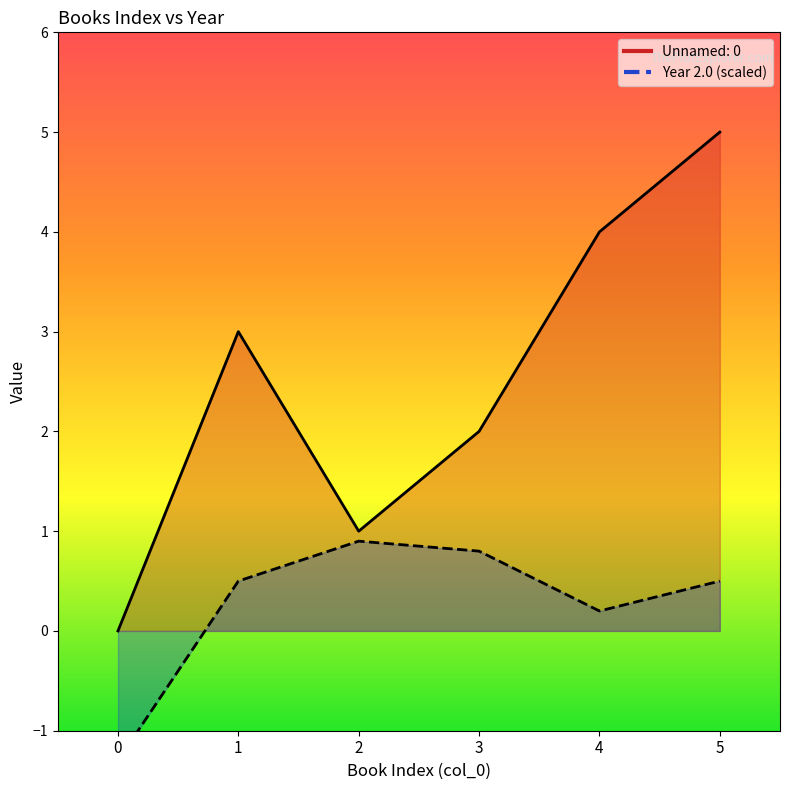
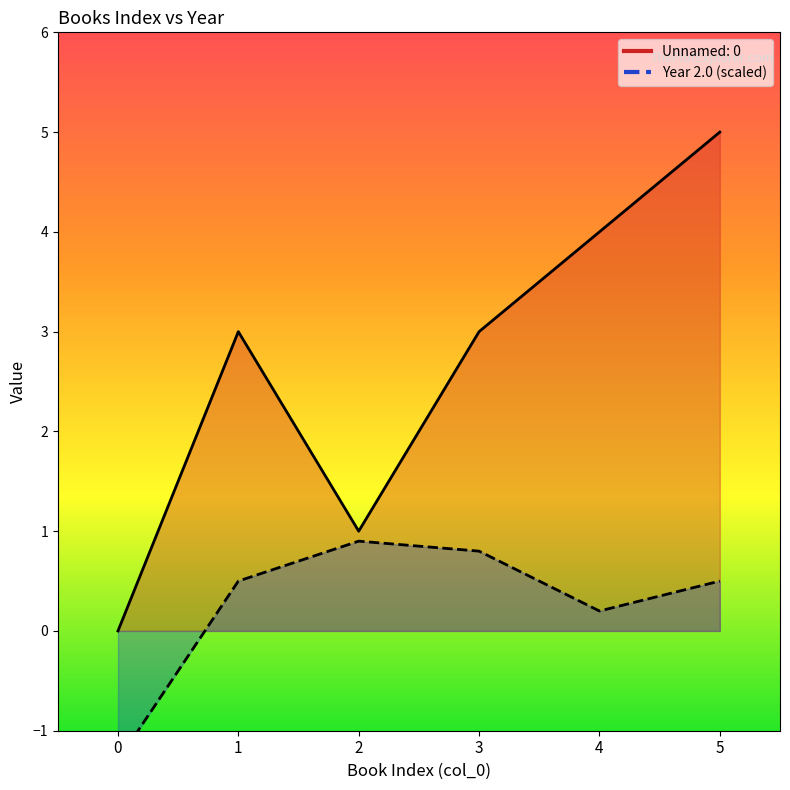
Unnamed: 0, 3: 2 -> 3
